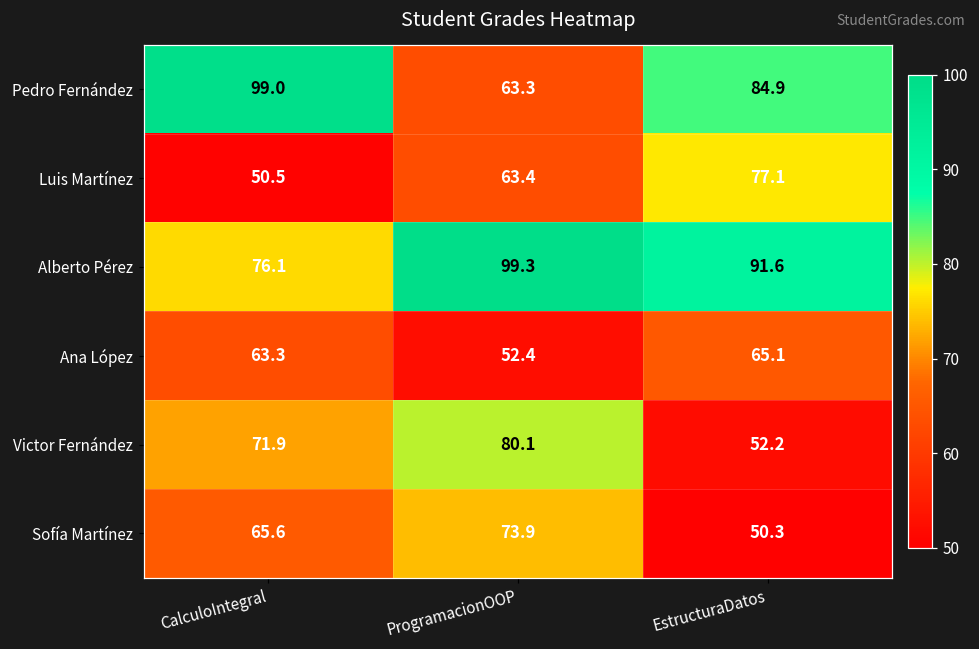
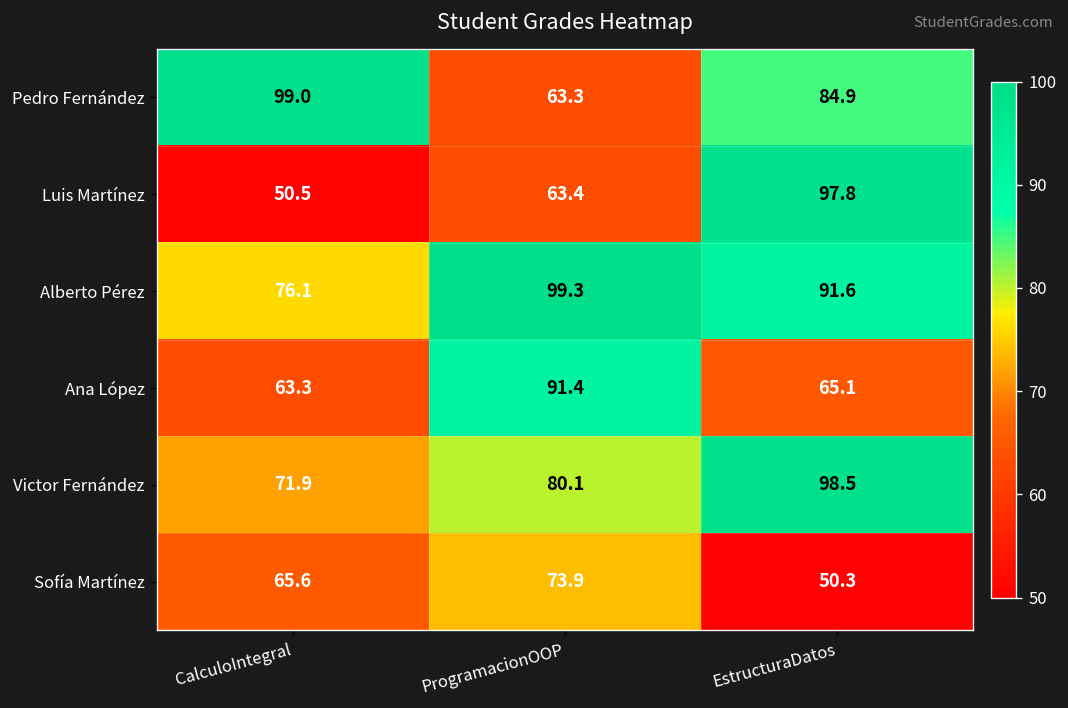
Luis Martínez, EstructuraDatos: 77.1 -> 97.8
Ana López, ProgramacionOOP: 52.4 -> 91.4
Victor Fernández, EstructuraDatos: 52.2 -> 98.5
